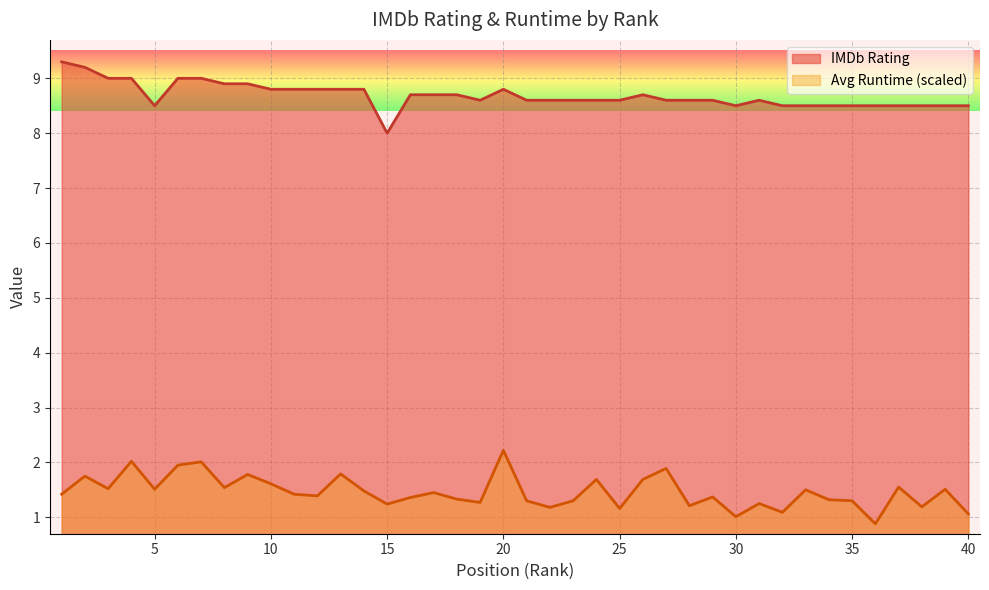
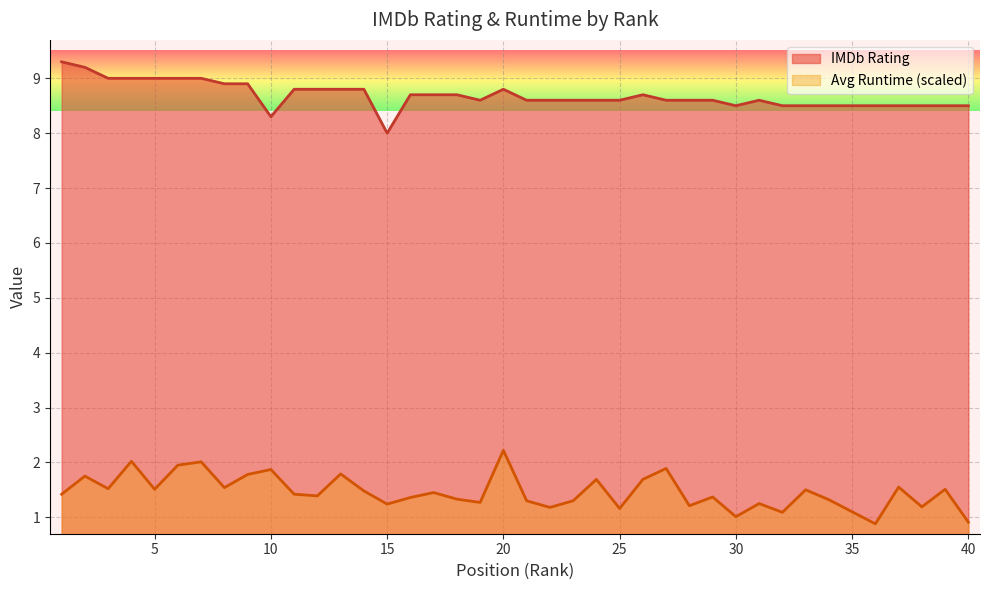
IMDb Rating, 5: 8.5 -> 9.0
IMDb Rating, 10: 8.8 -> 8.3
Avg Runtime (scaled), 10: 1.6 -> 1.9
Avg Runtime (scaled), 35: 1.3 -> 1.1
Avg Runtime (scaled), 40: 1.1 -> 0.9
